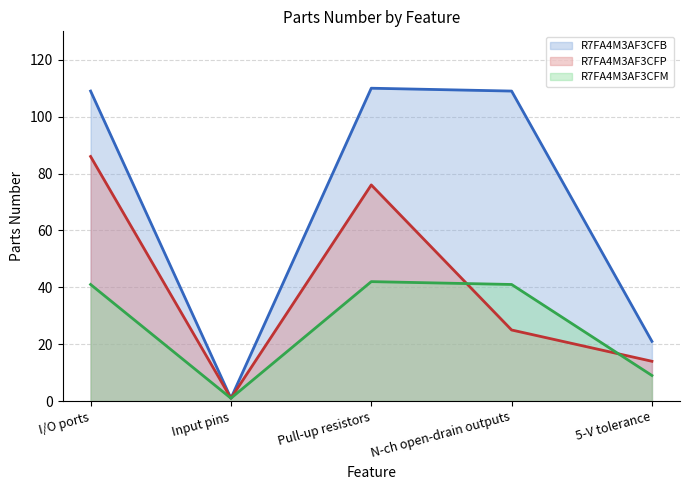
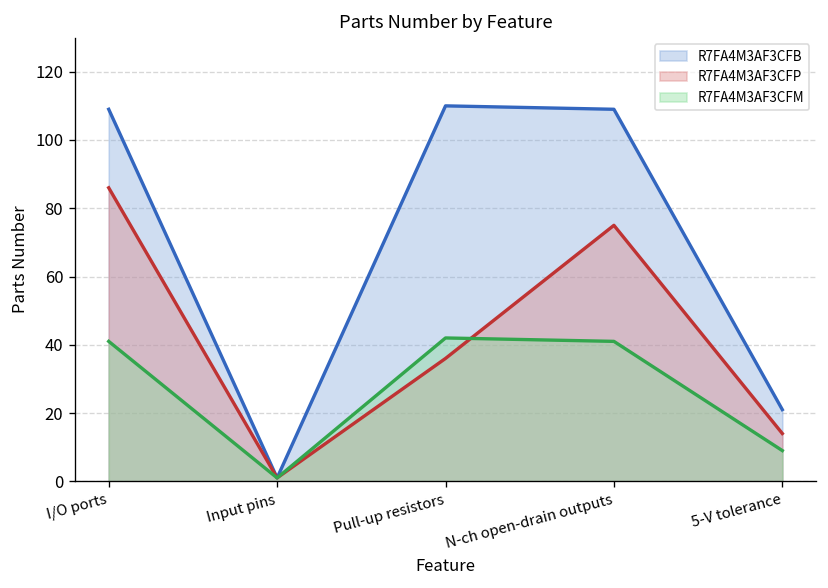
R7FA4M3AF3CFP, Pull-up resistors: 76 -> 36
R7FA4M3AF3CFP, N-ch open-drain outputs: 25 -> 75
